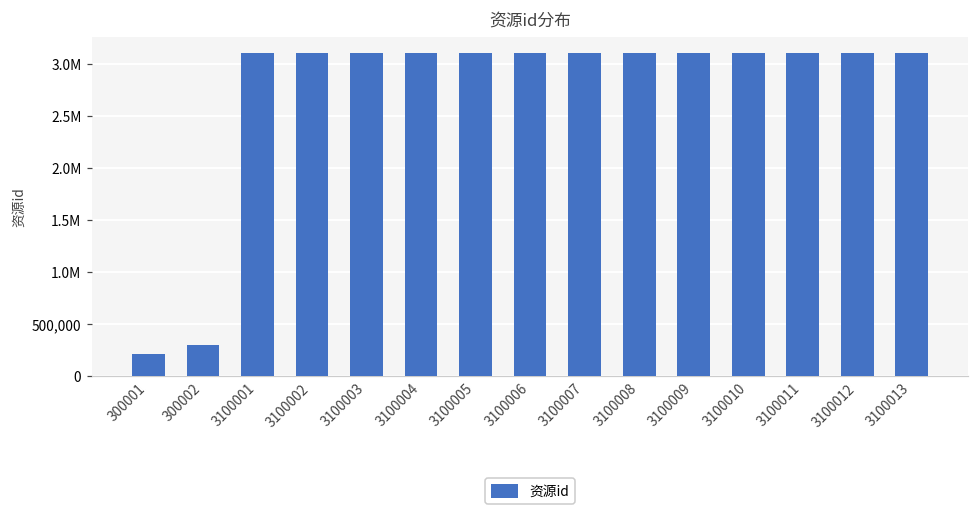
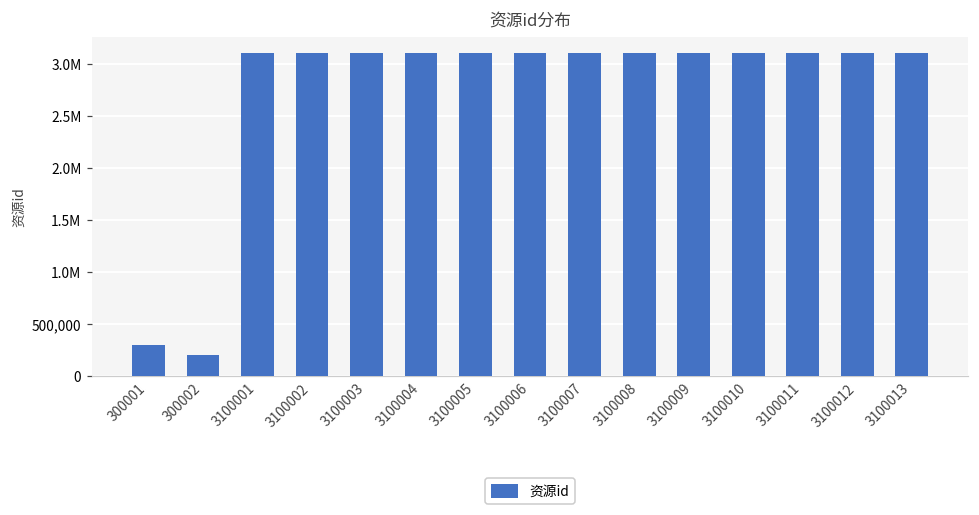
300001: 200,000 -> 300,000
300002: 300,000 -> 200,000
